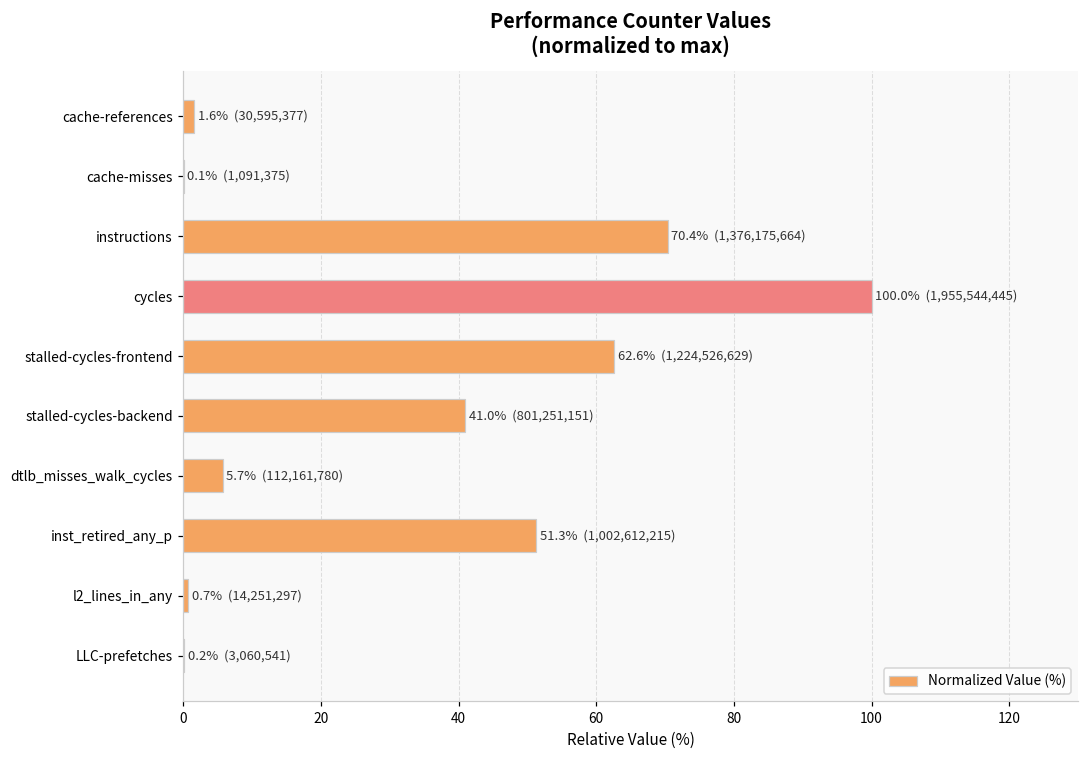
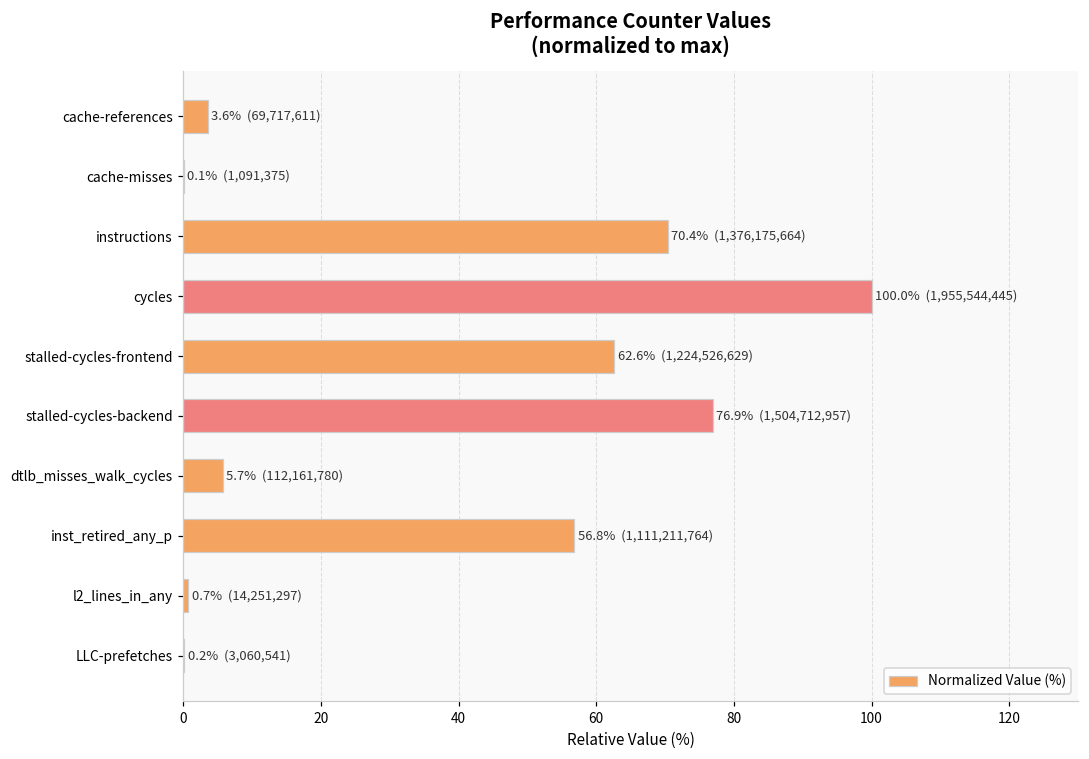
cache-references: 1.6% (30,595,377) -> 3.6% (69,717,611)
stalled-cycles-backend: 41.0% (801,251,151) -> 76.9% (1,504,712,957)
inst_retired_any_p: 51.3% (1,002,612,215) -> 56.8% (1,111,211,764)
